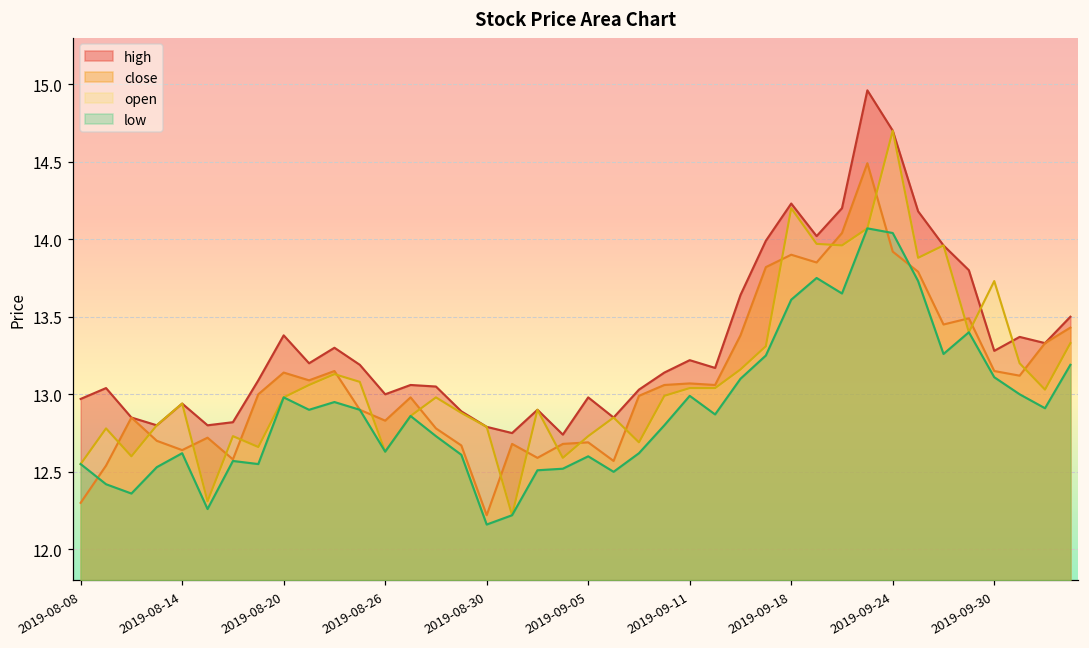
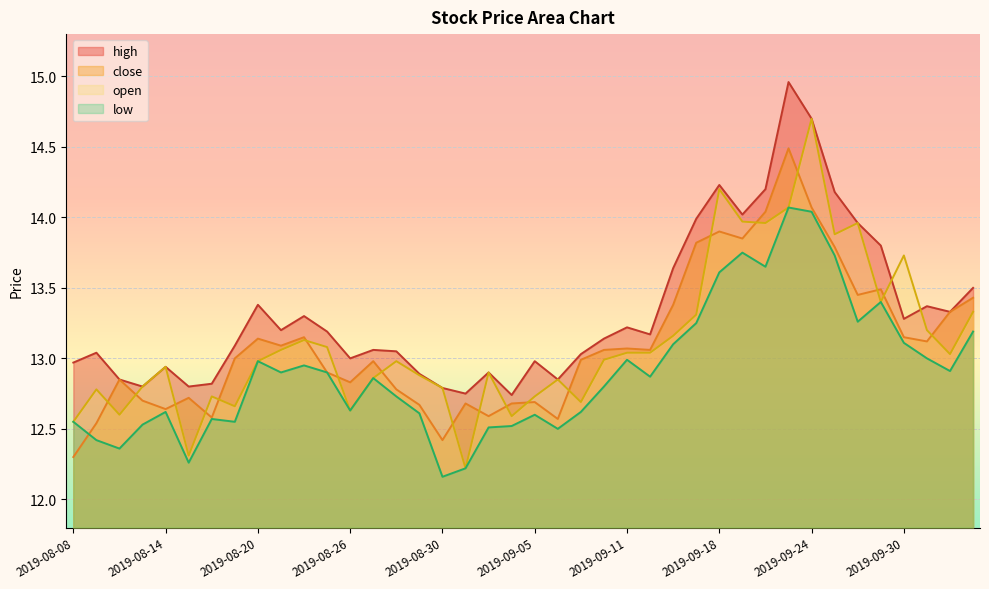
close, 2019-08-30: 12.22 -> 12.42
close, 2019-09-24: 13.92 -> 14.07
